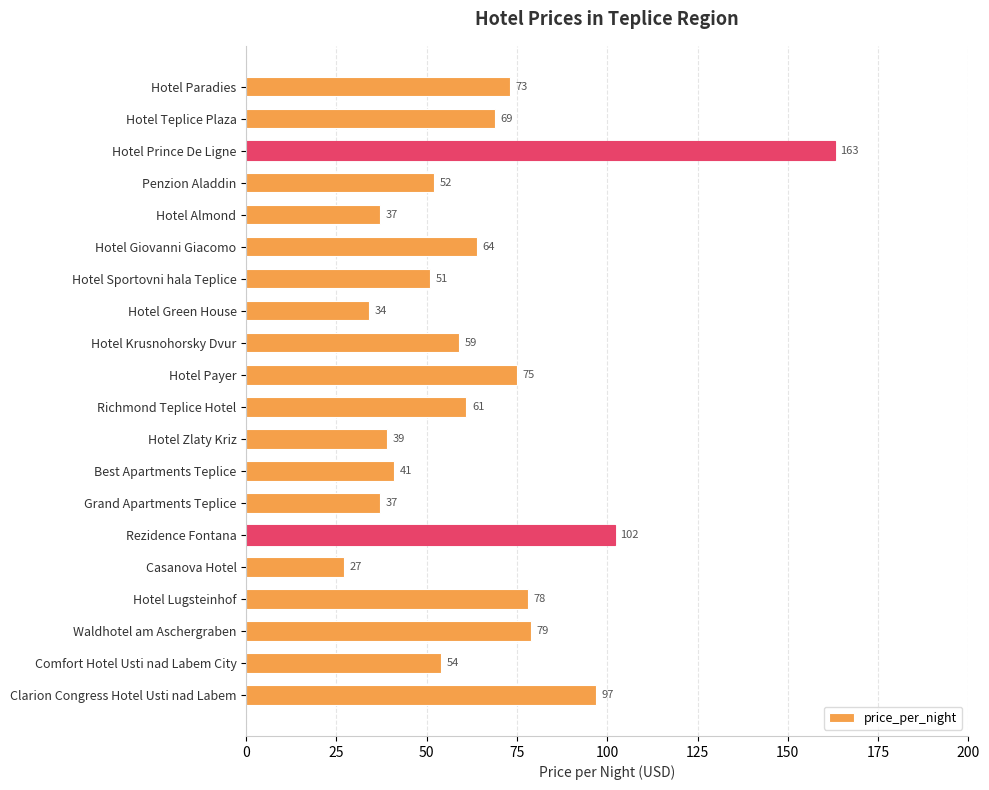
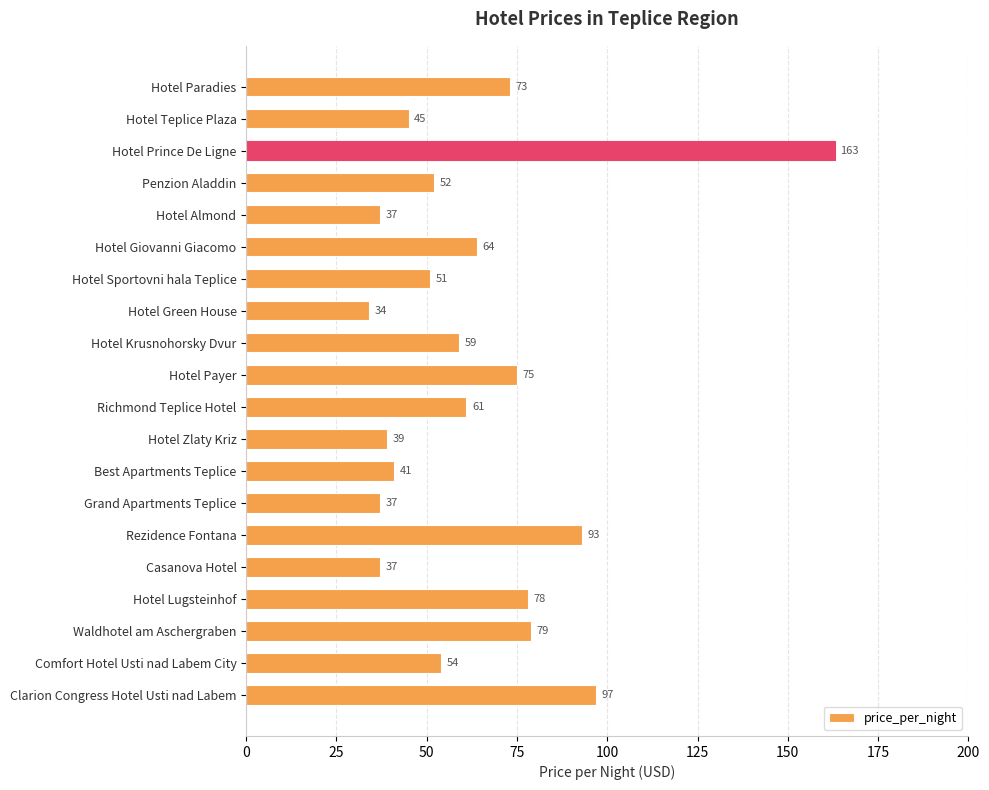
Hotel Teplice Plaza: 69 -> 45
Rezidence Fontana: 102 -> 93
Casanova Hotel: 27 -> 37
